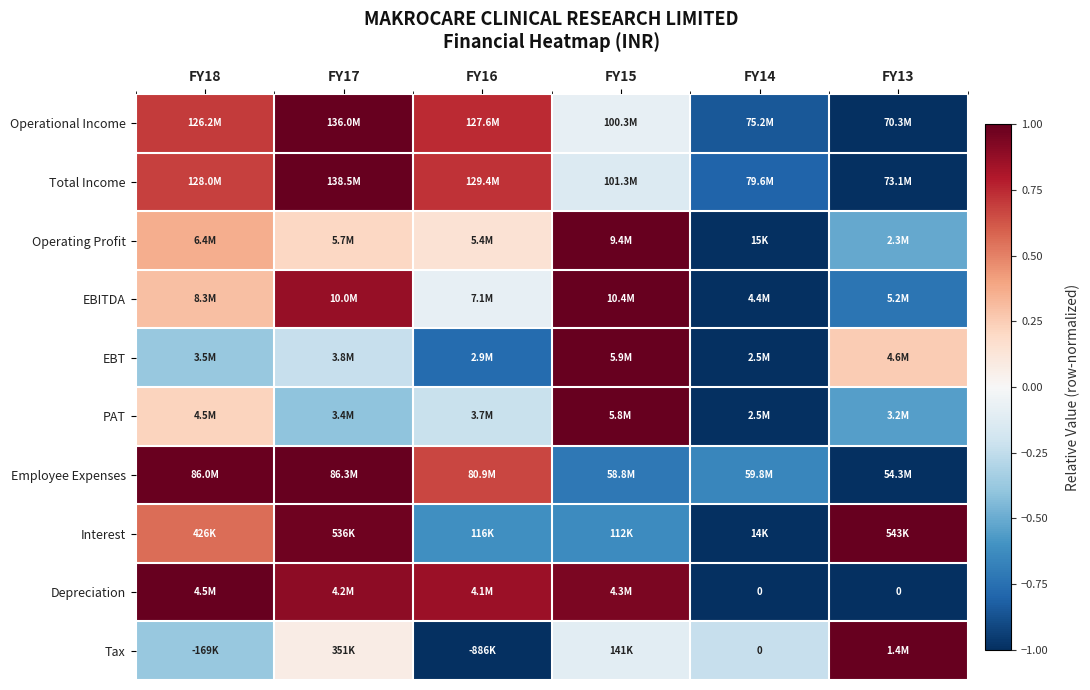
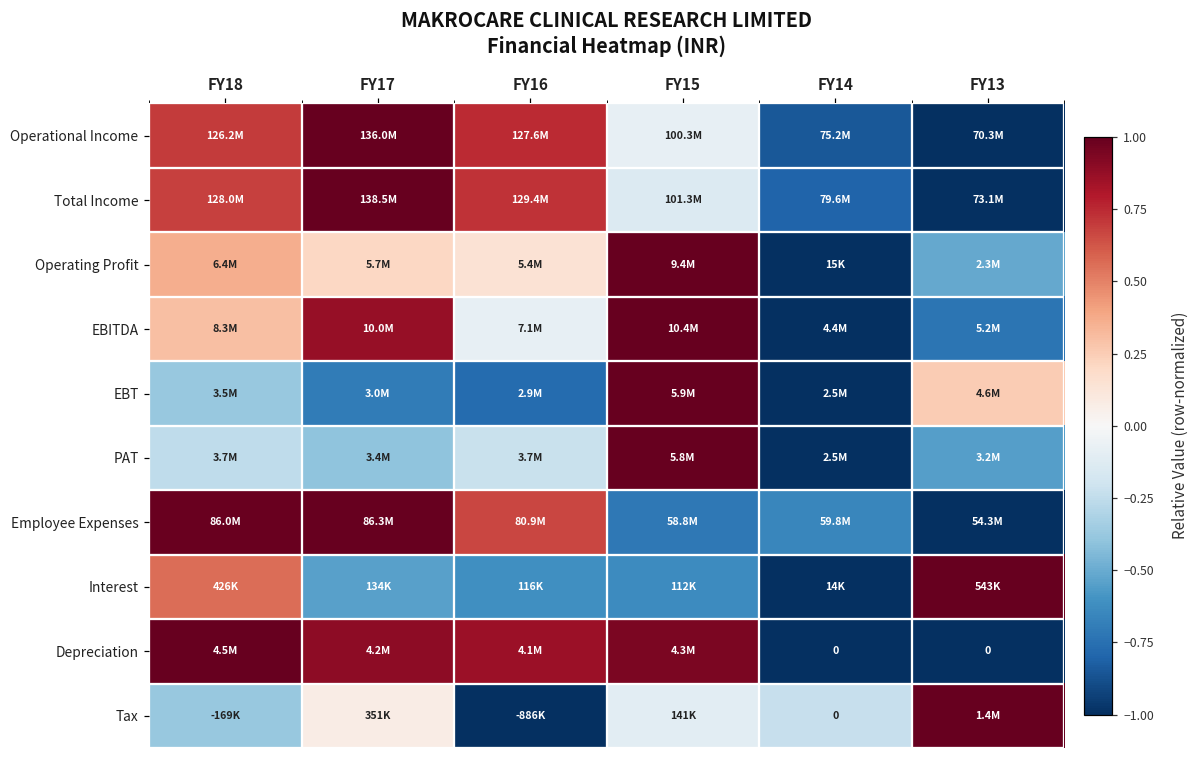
EBT, FY17: 3.8M -> 3.0M
PAT, FY18: 4.5M -> 3.7M
Interest, FY17: 536K -> 134K
